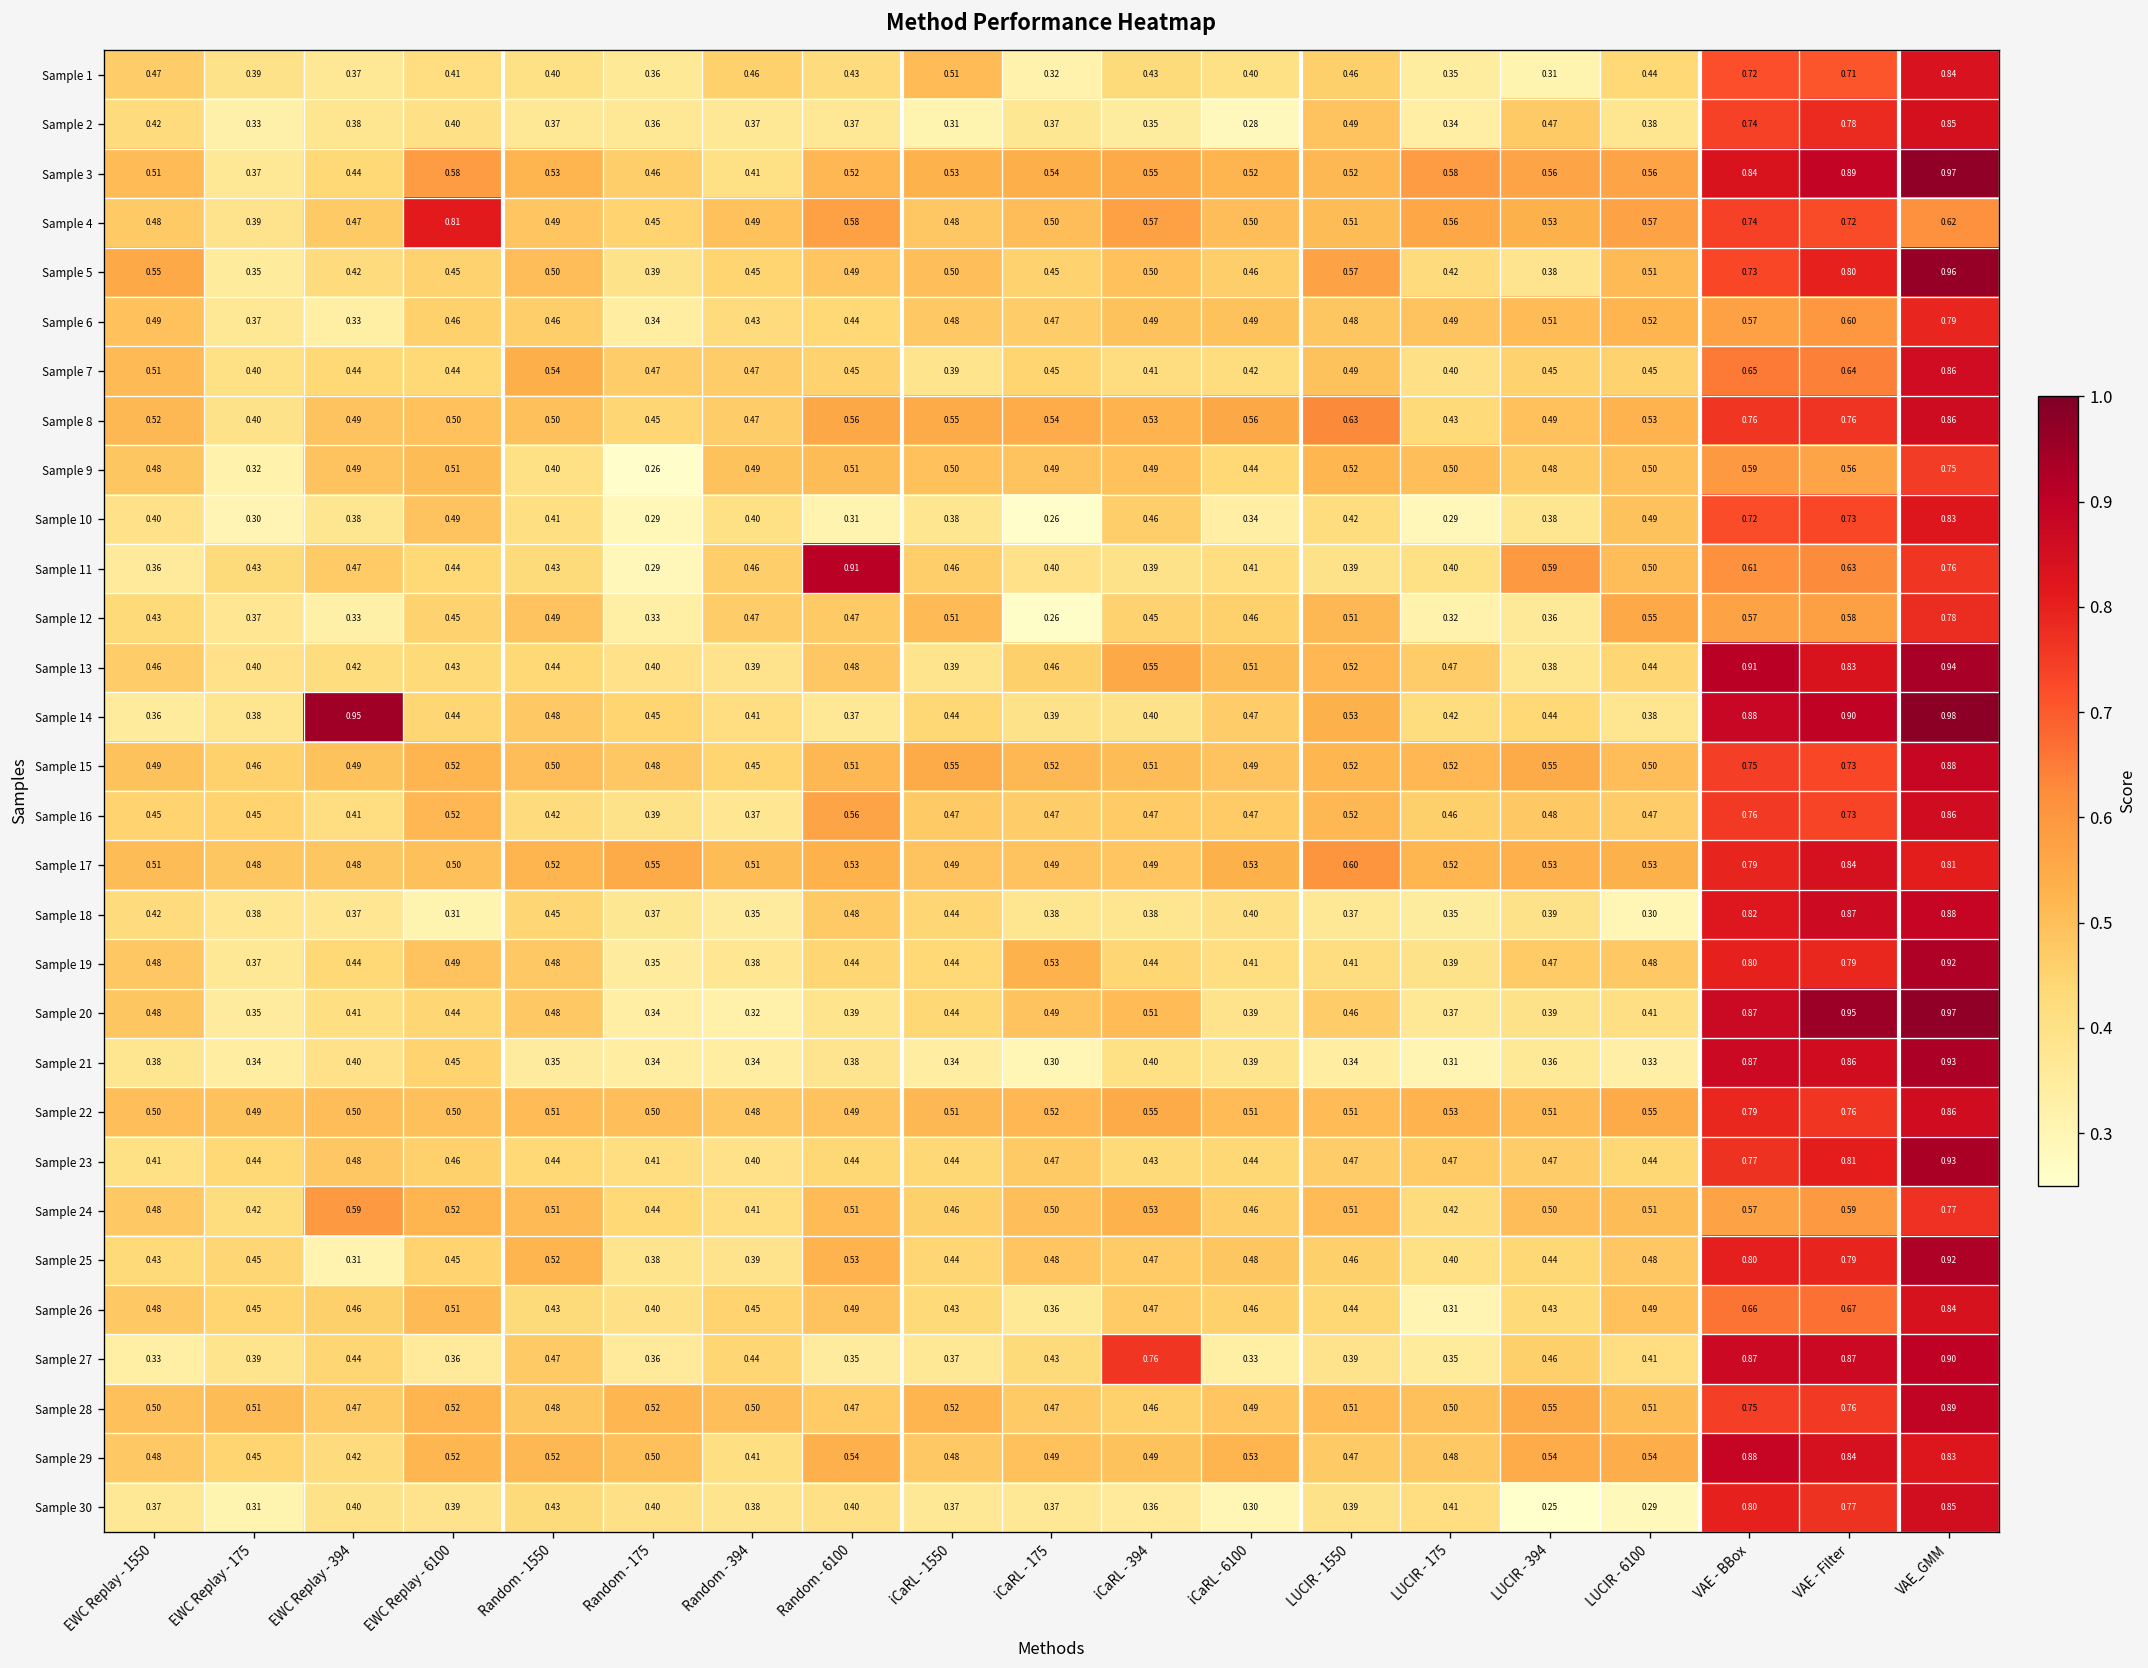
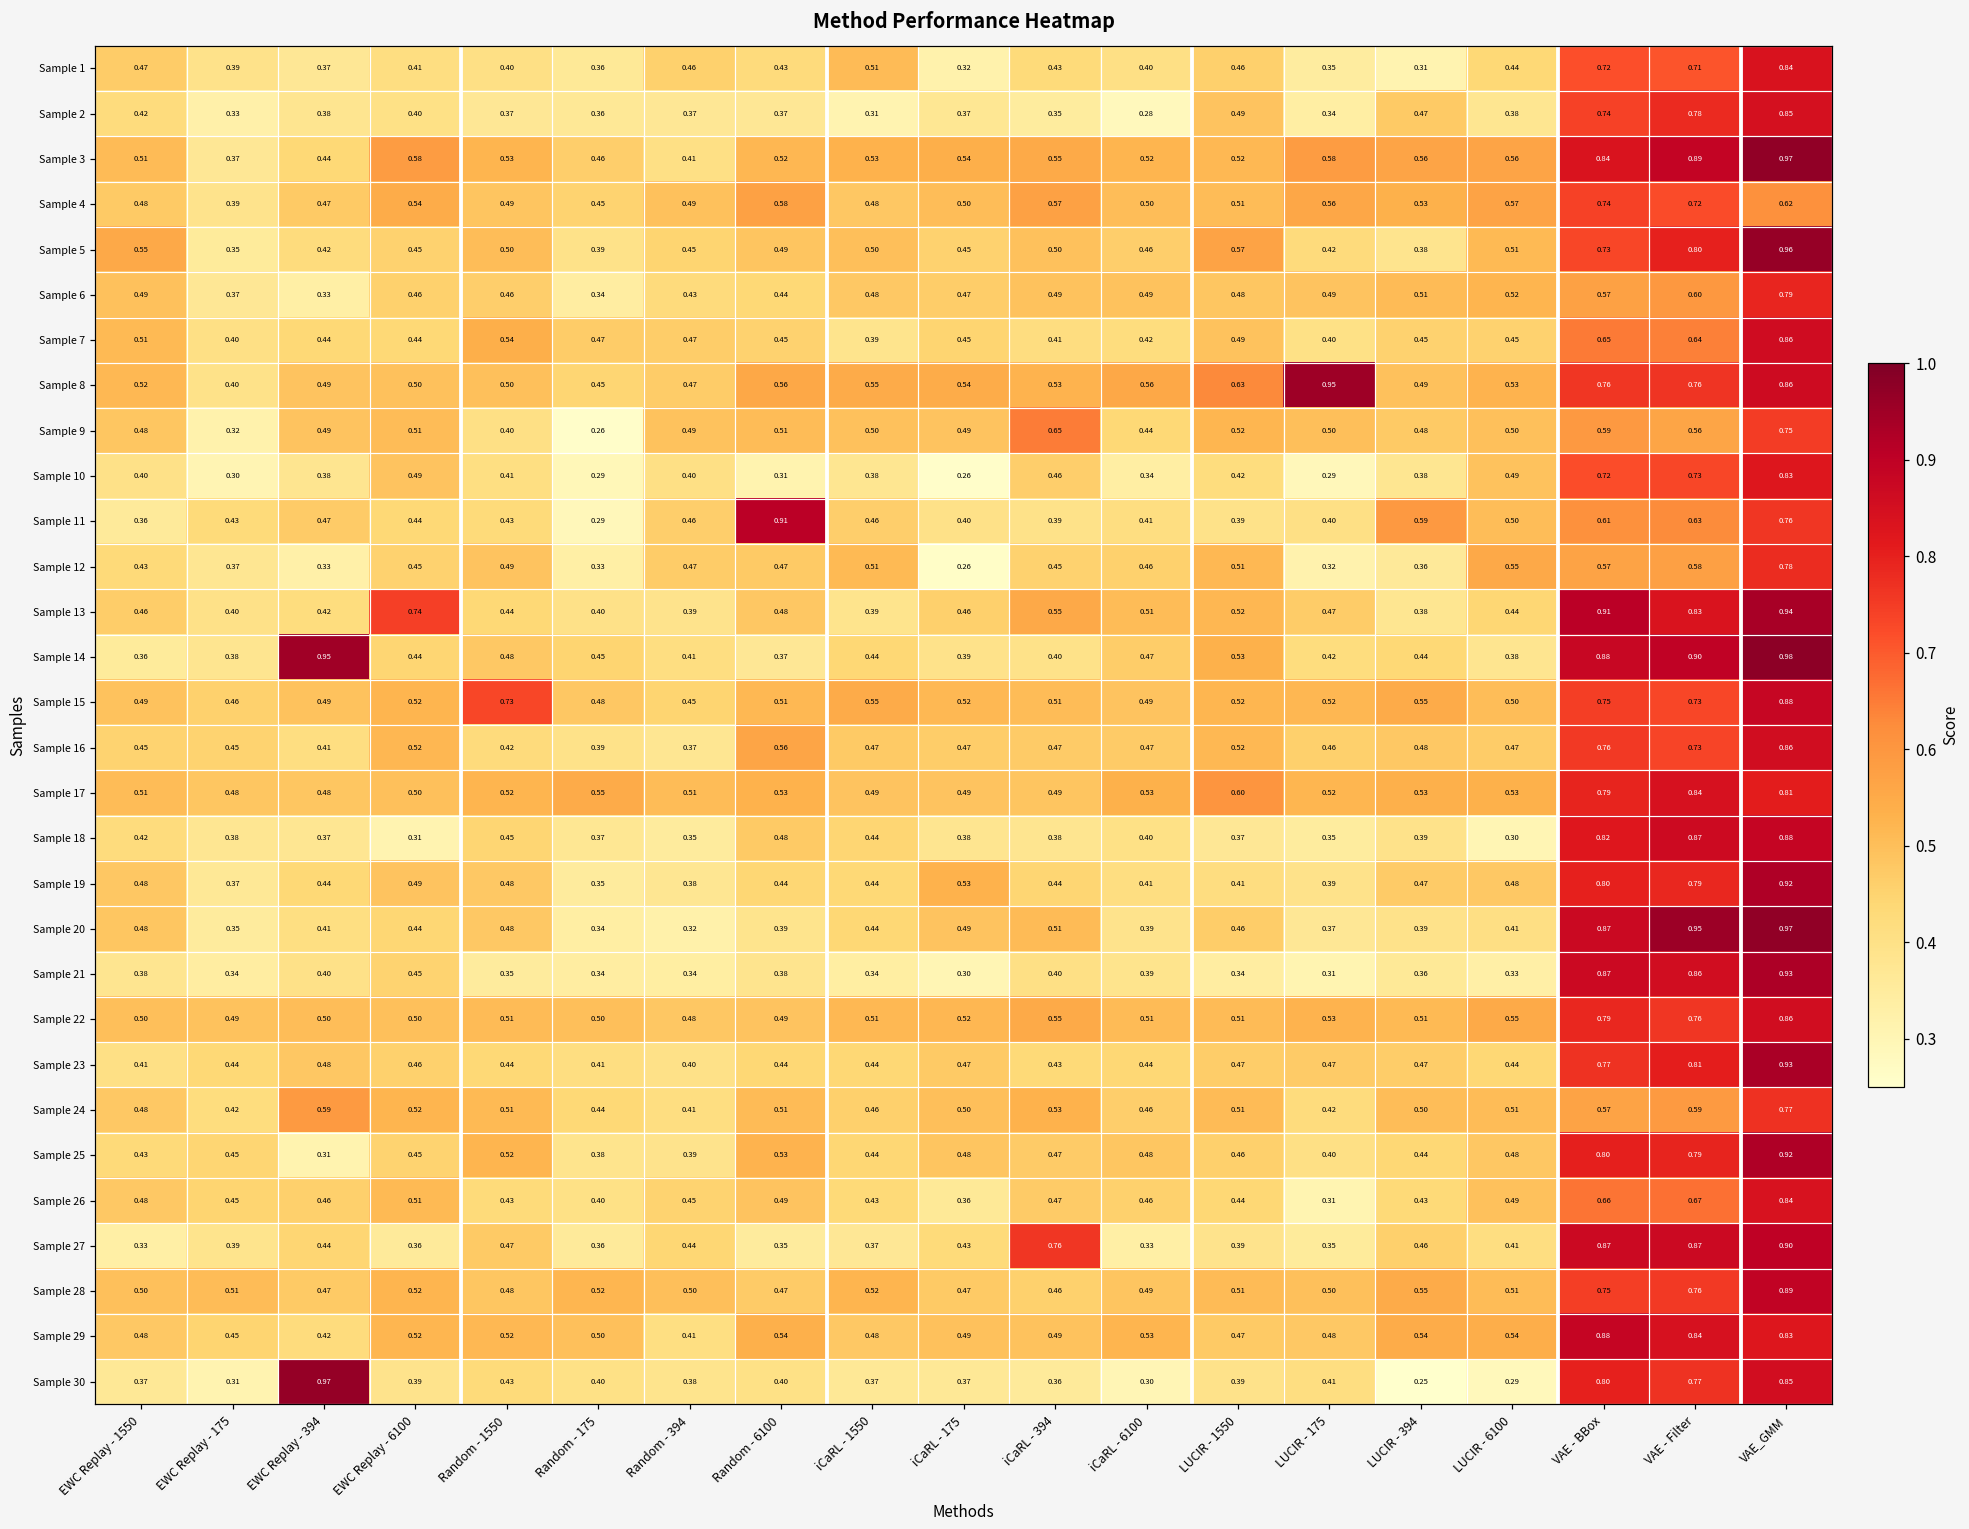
Sample 4, EWC Replay - 6100: 0.81 -> 0.54
Sample 8, LUCIR - 175: 0.43 -> 0.95
Sample 9, iCaRL - 394: 0.49 -> 0.65
Sample 13, EWC Replay - 6100: 0.43 -> 0.74
Sample 15, Random - 1550: 0.50 -> 0.73
Sample 30, EWC Replay - 394: 0.40 -> 0.97
